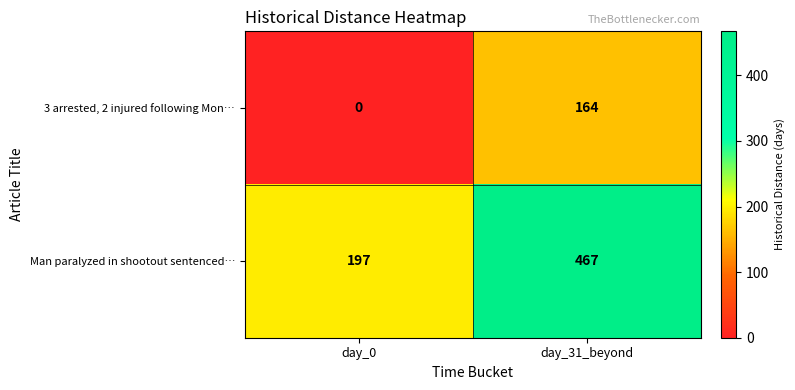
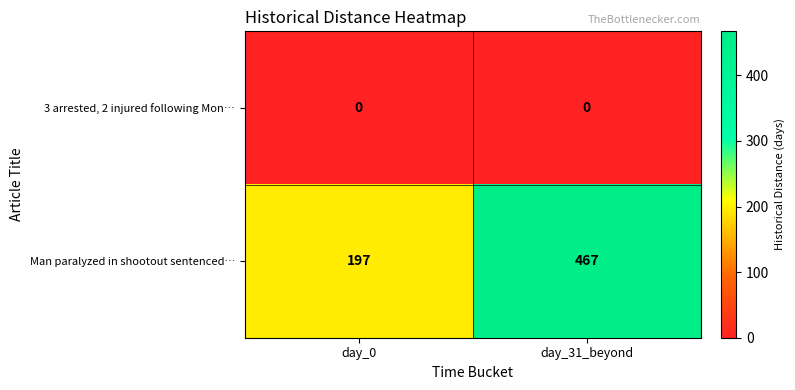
3 arrested, 2 injured following Mon…, day_31_beyond: 164 -> 0
